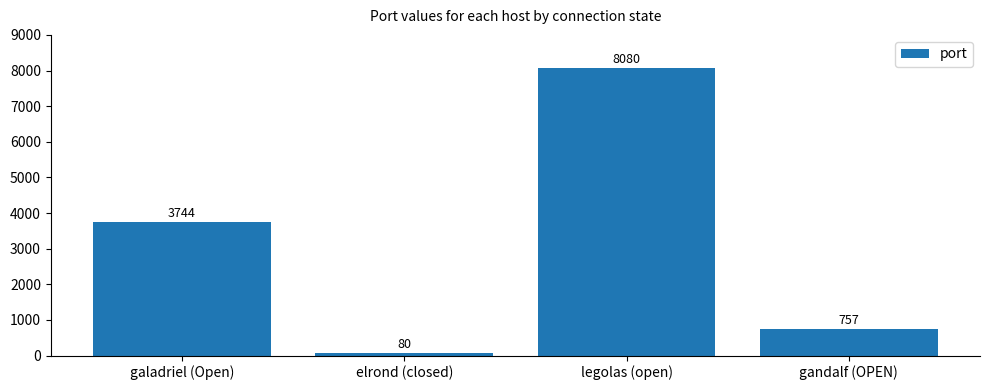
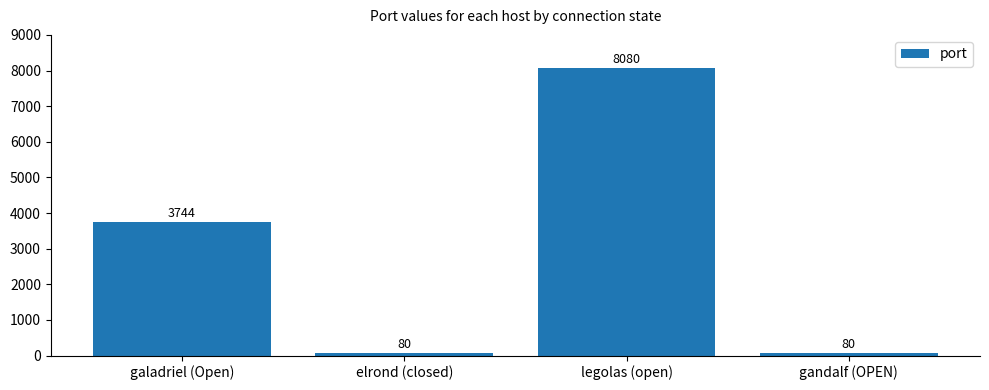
gandalf (OPEN): 757 -> 80
